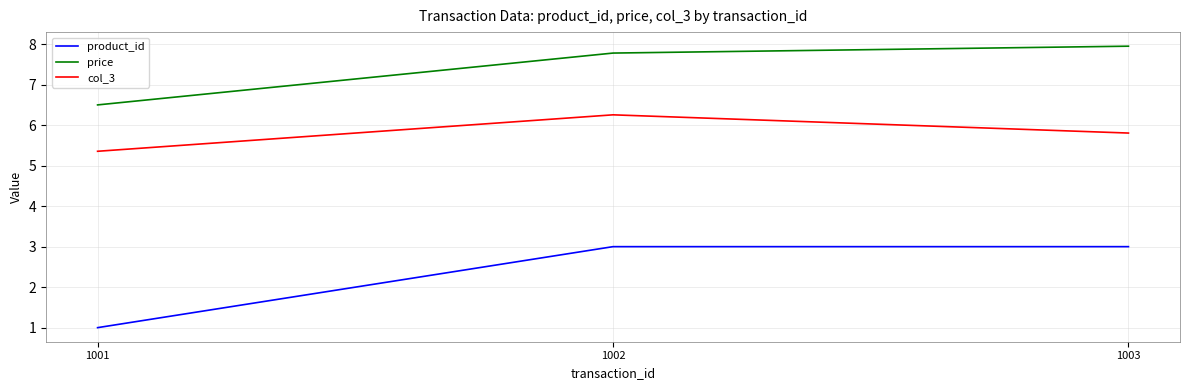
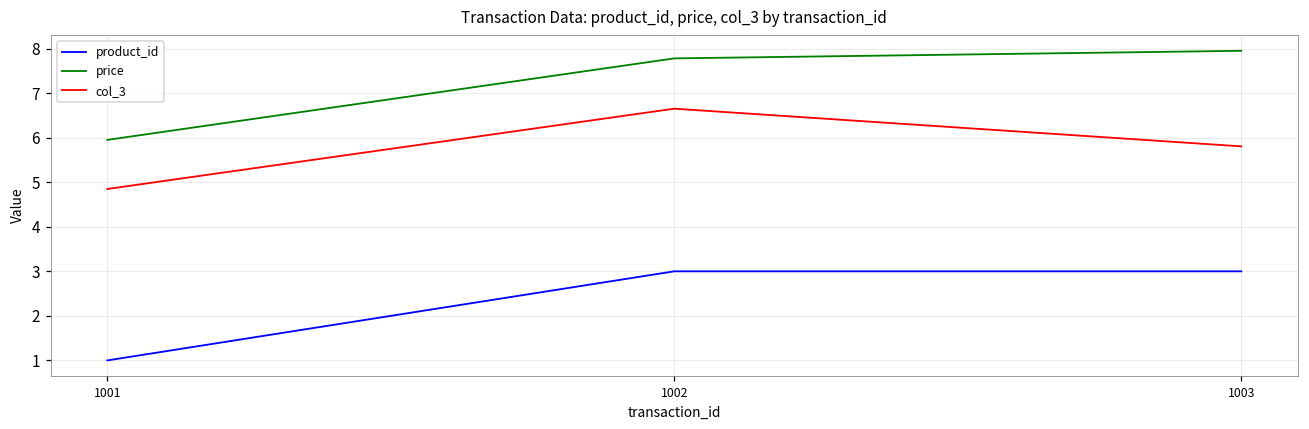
price, 1001: 6.5 -> 6.0
col_3, 1001: 5.4 -> 4.8
col_3, 1002: 6.3 -> 6.7
